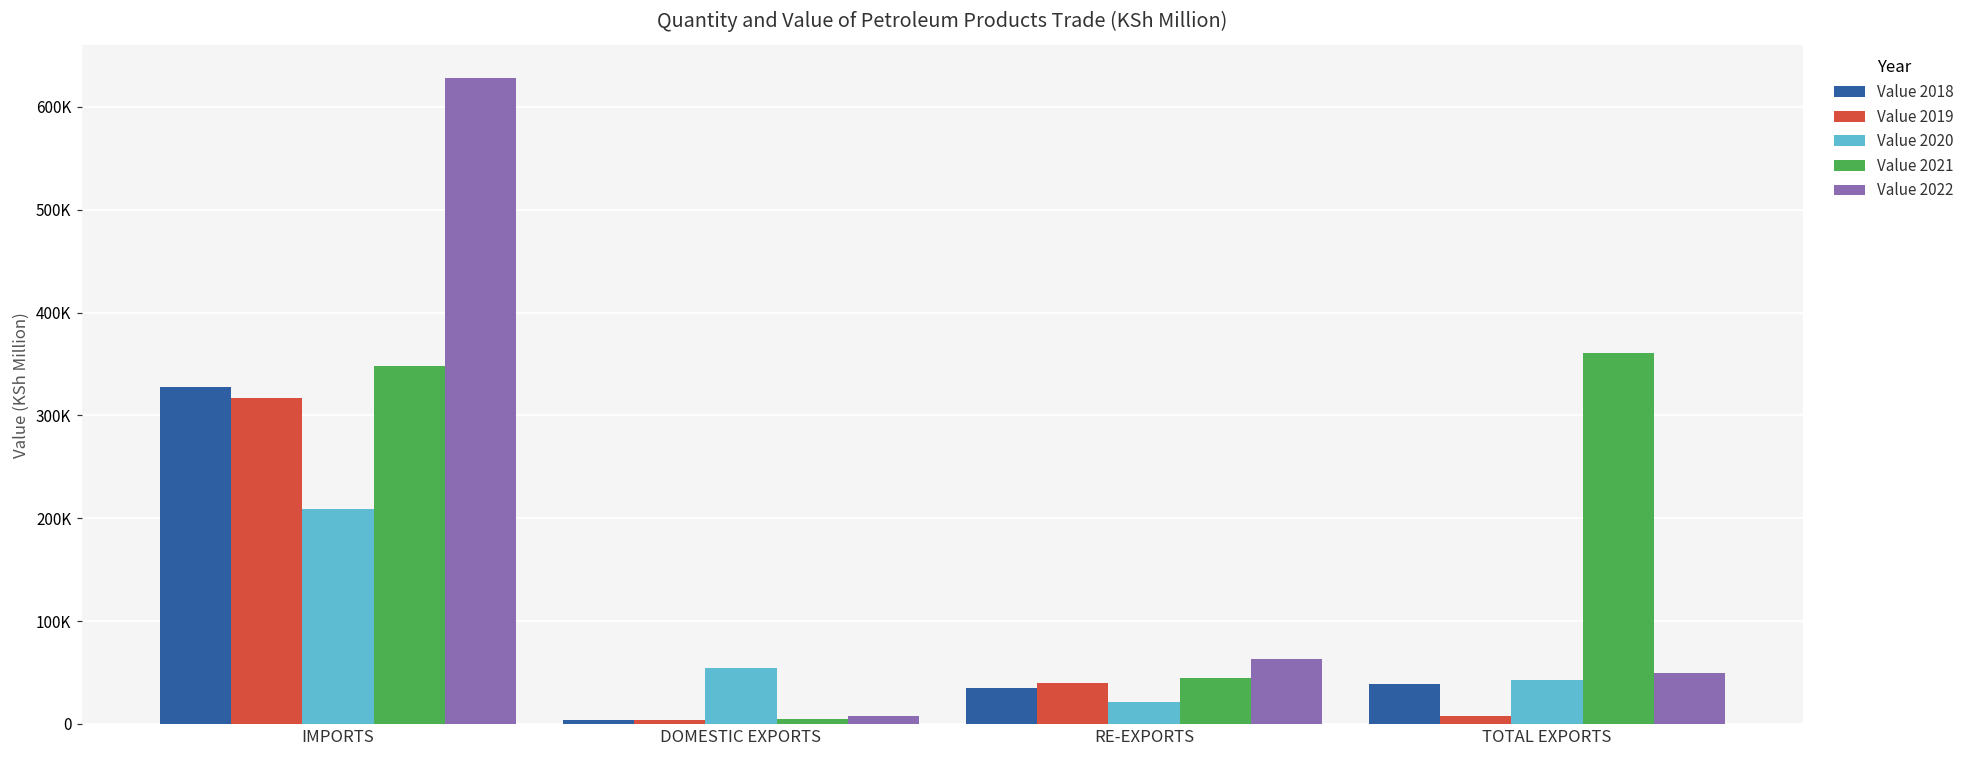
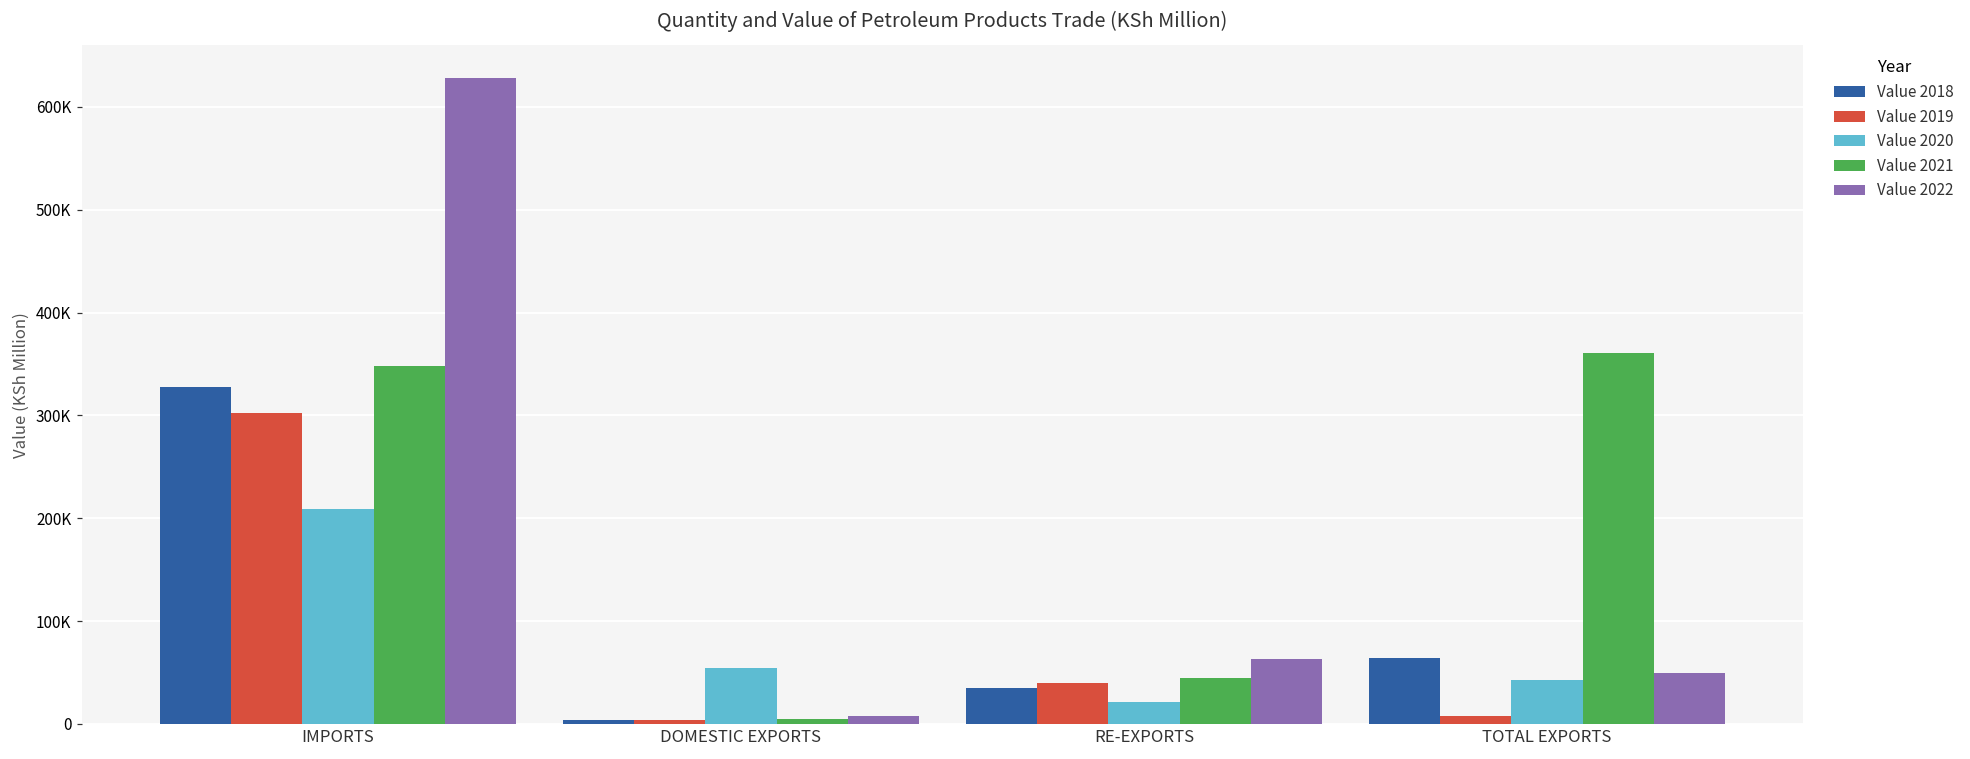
Value 2019, IMPORTS: 320000 -> 300000
Value 2018, TOTAL EXPORTS: 40000 -> 60000
